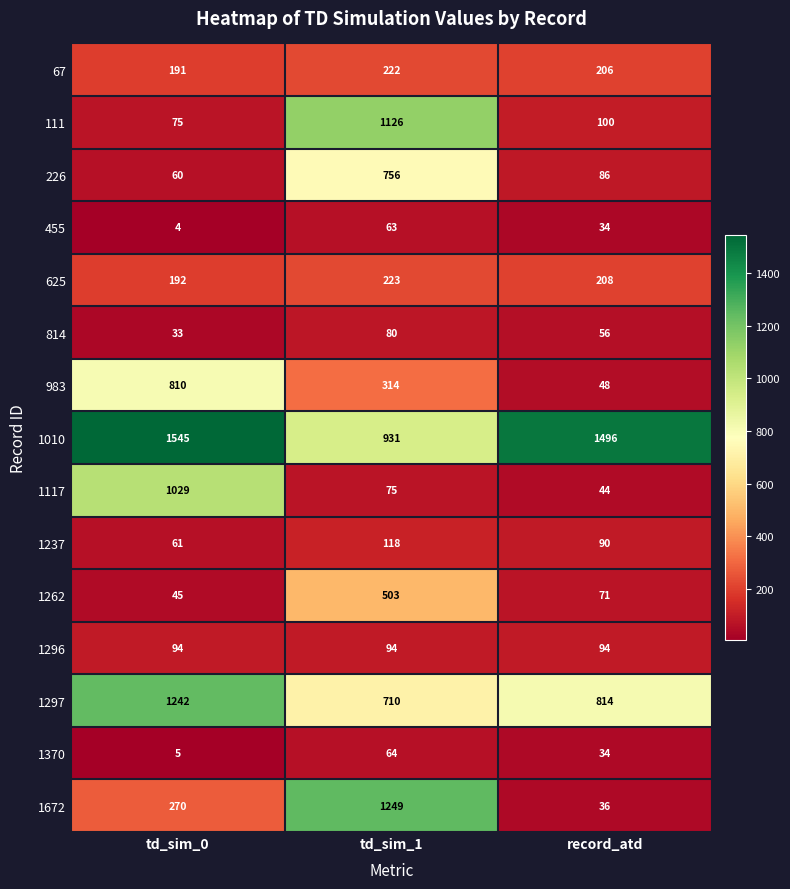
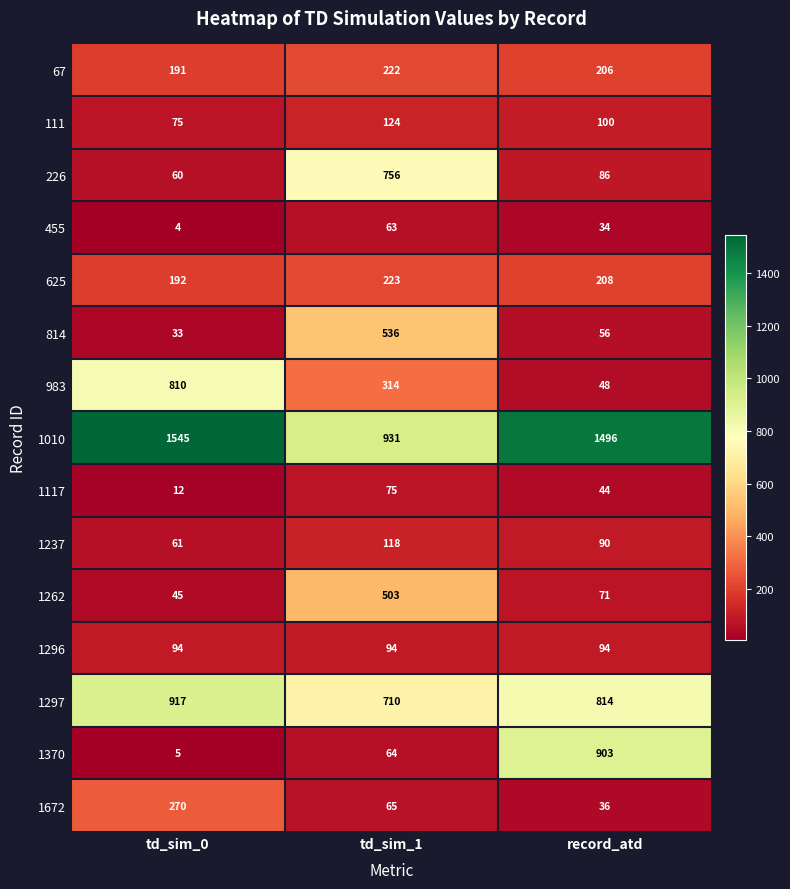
111, td_sim_1: 1126 -> 124
814, td_sim_1: 80 -> 536
1117, td_sim_0: 1029 -> 12
1297, td_sim_0: 1242 -> 917
1370, record_atd: 34 -> 903
1672, td_sim_1: 1249 -> 65
